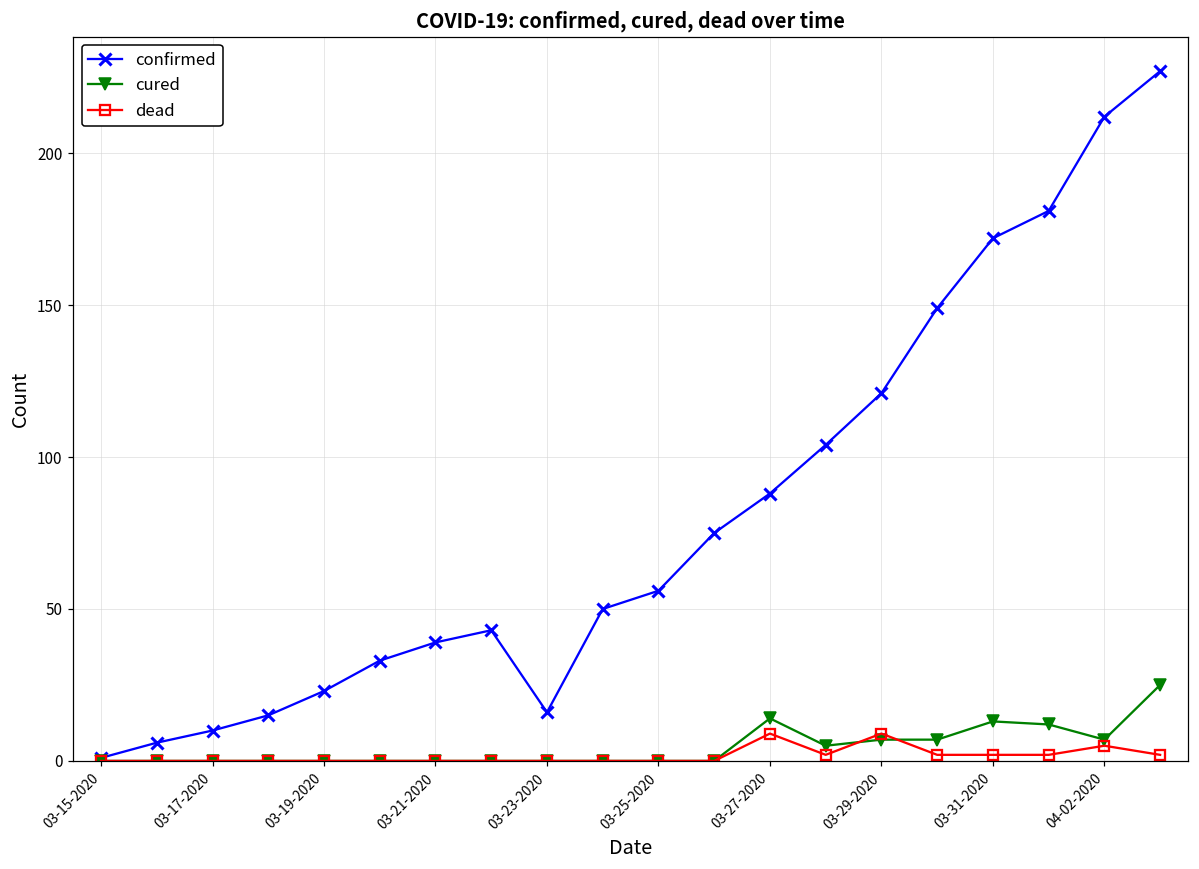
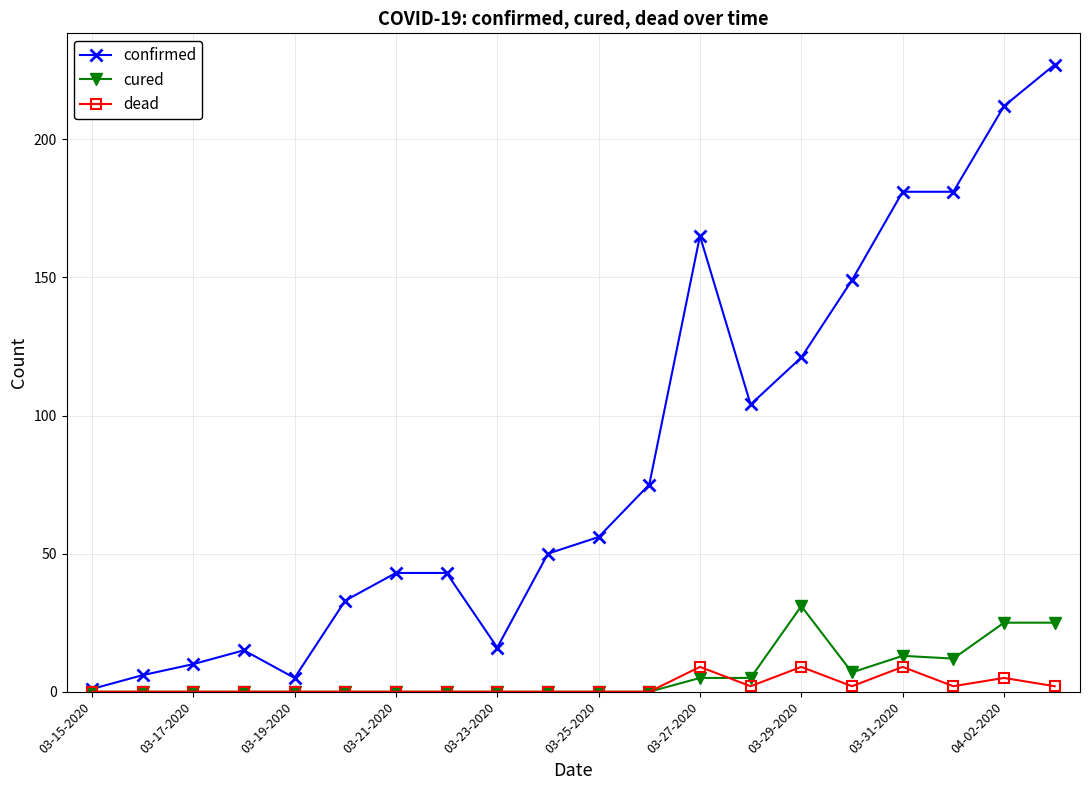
confirmed, 03-19-2020: 23 -> 5
confirmed, 03-21-2020: 39 -> 43
confirmed, 03-27-2020: 88 -> 165
cured, 03-27-2020: 14 -> 5
cured, 03-29-2020: 7 -> 31
confirmed, 03-31-2020: 172 -> 181
dead, 03-31-2020: 2 -> 9
cured, 04-02-2020: 7 -> 25
